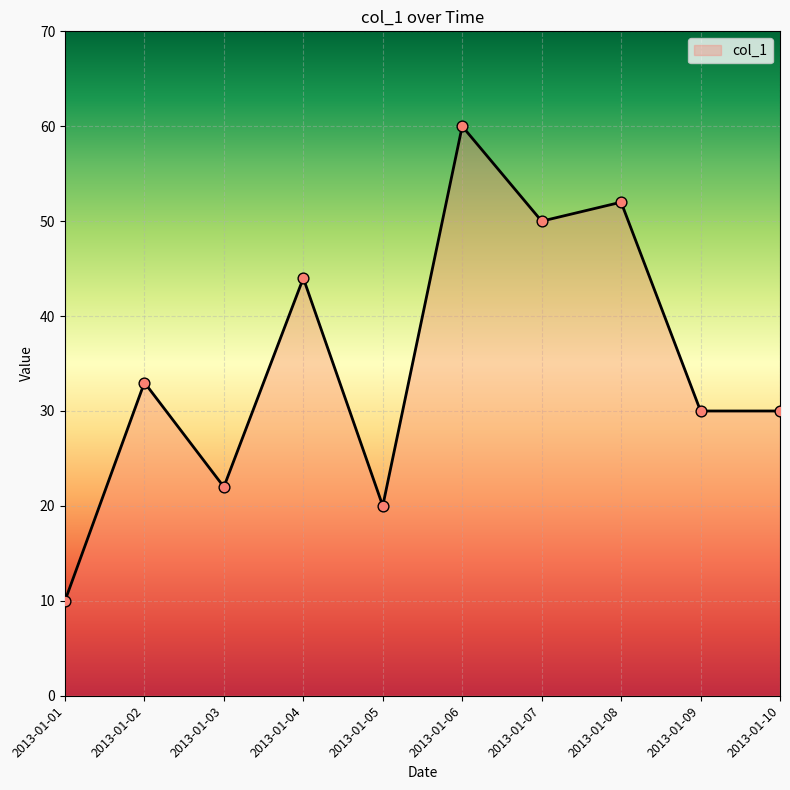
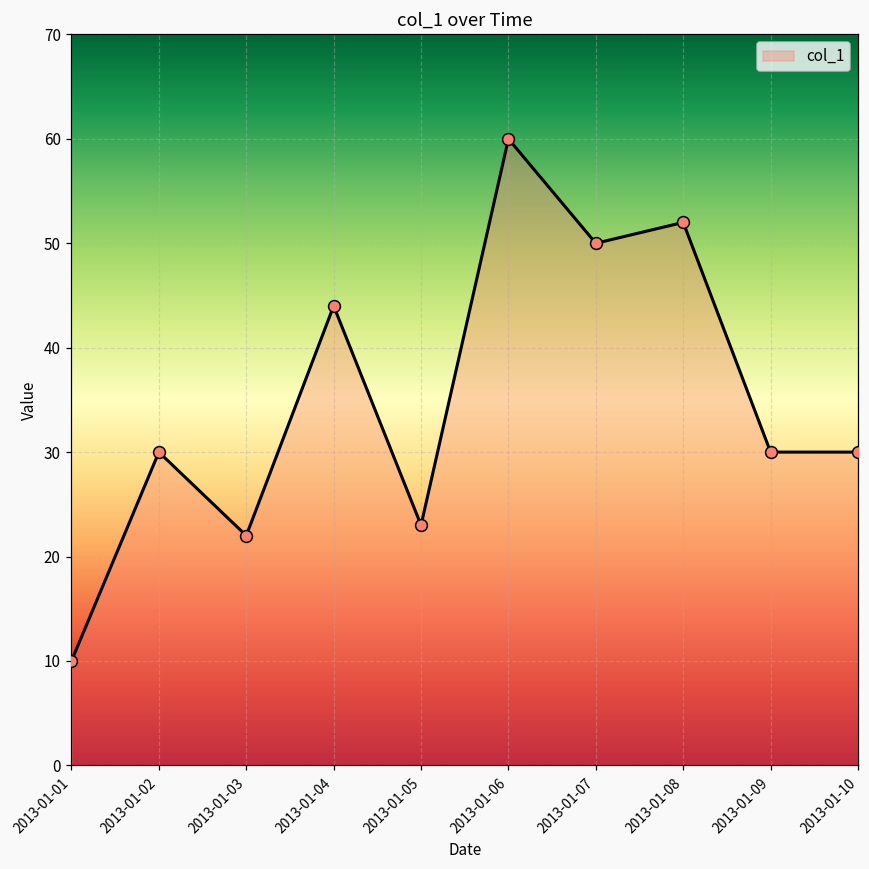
2013-01-02: 33 -> 30
2013-01-05: 20 -> 23
